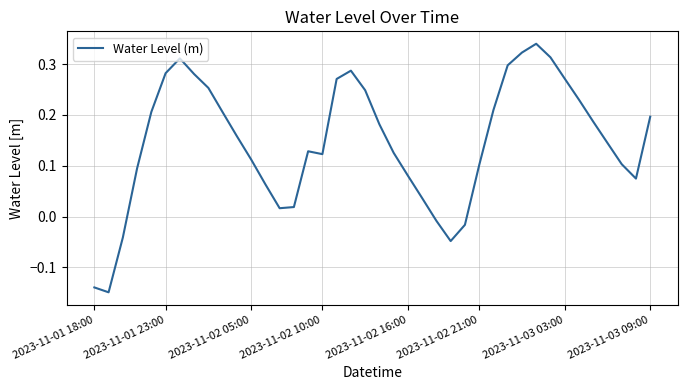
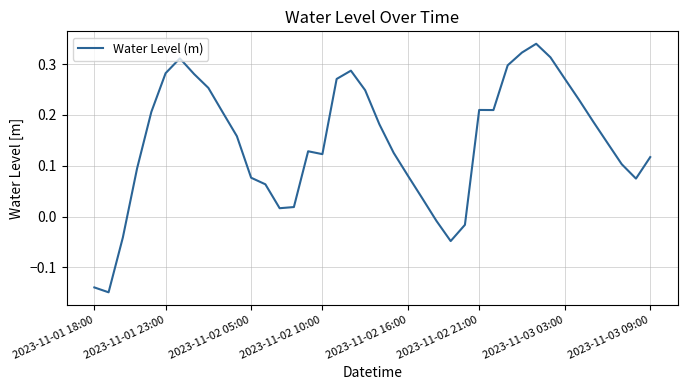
2023-11-02 05:00: 0.11 -> 0.08
2023-11-02 21:00: 0.10 -> 0.21
2023-11-03 09:00: 0.20 -> 0.12
